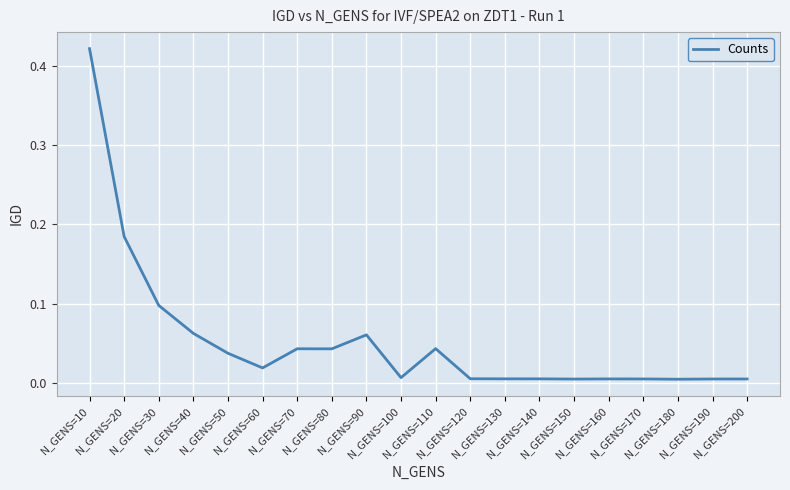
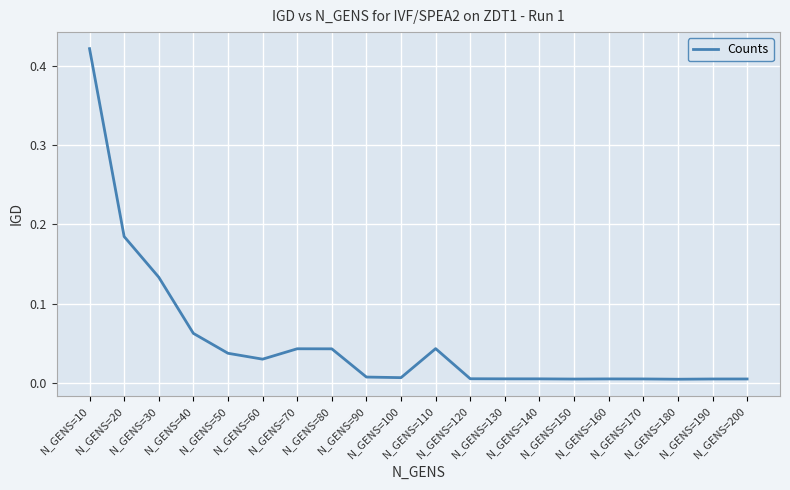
N_GENS=30: 0.10 -> 0.13
N_GENS=60: 0.02 -> 0.03
N_GENS=90: 0.06 -> 0.01
